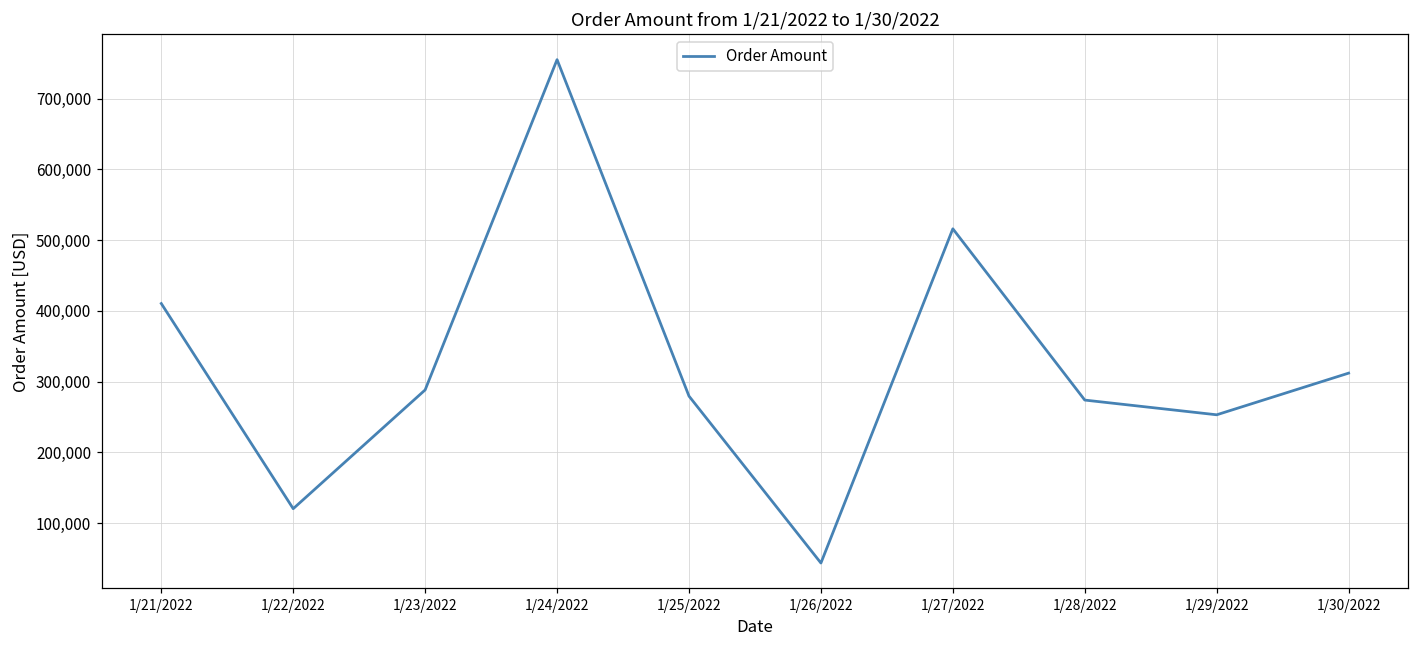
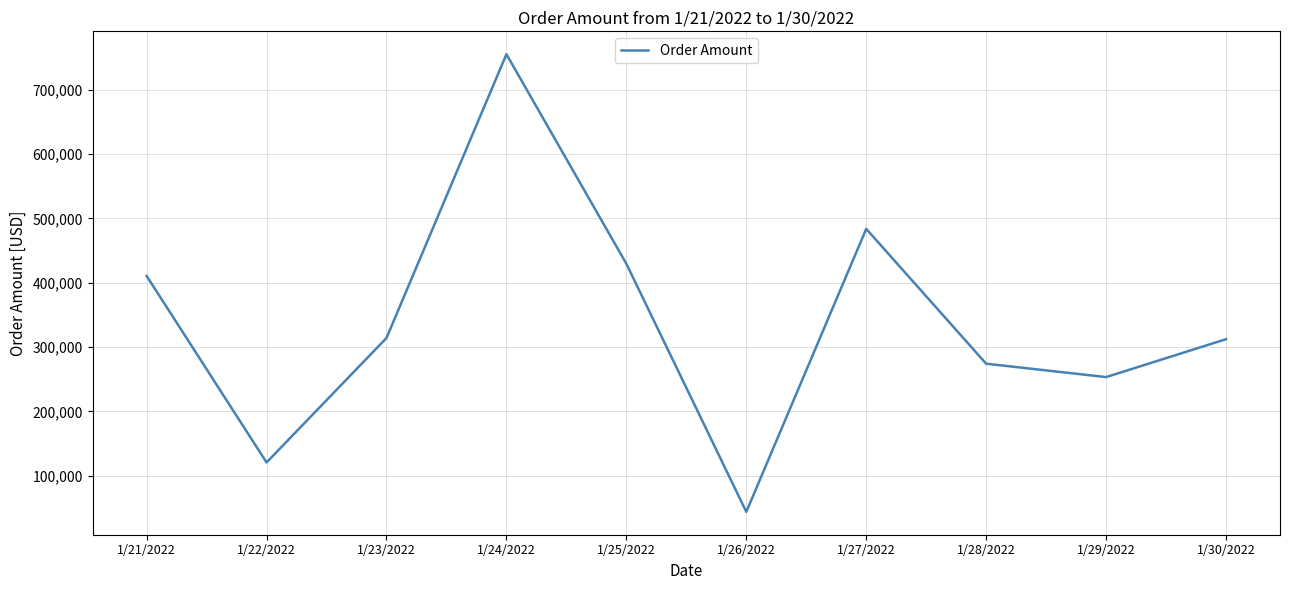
1/23/2022: 290,000 -> 310,000
1/25/2022: 280,000 -> 430,000
1/27/2022: 520,000 -> 480,000
